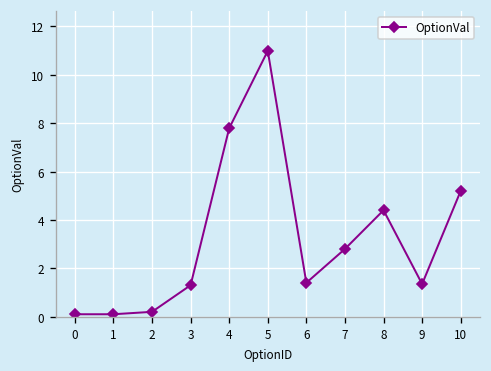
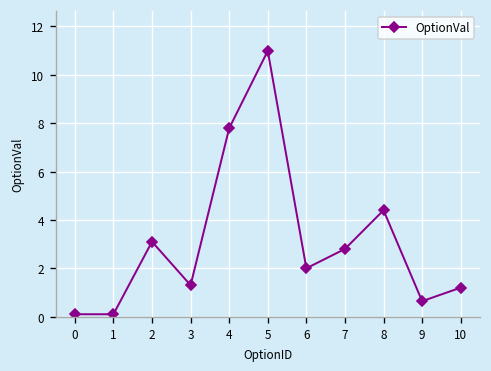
2: 0.2 -> 3.1
6: 1.4 -> 2.0
9: 1.4 -> 0.6
10: 5.2 -> 1.2
